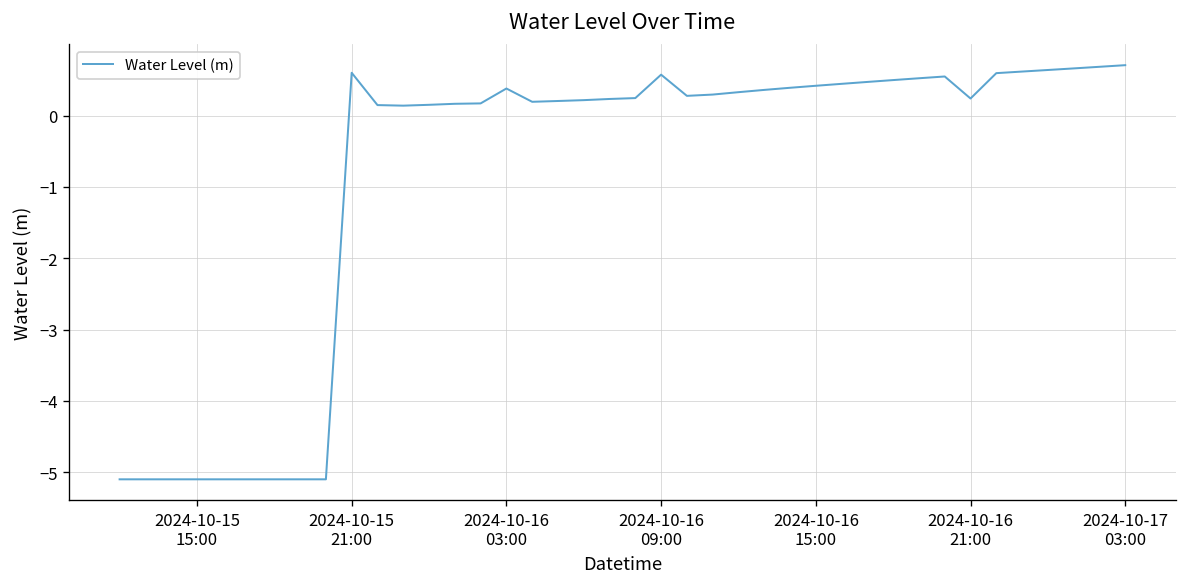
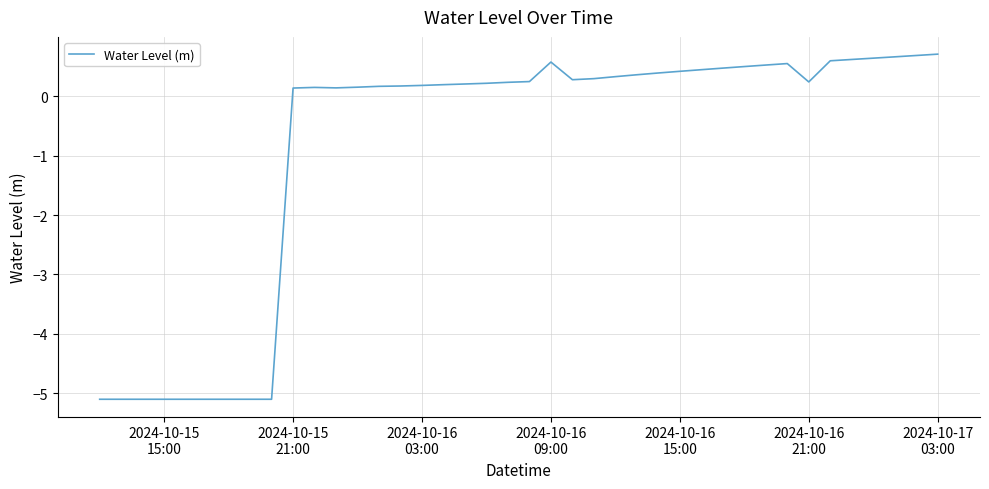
2024-10-15 21:00: 0.6 -> 0.1
2024-10-16 03:00: 0.4 -> 0.2
